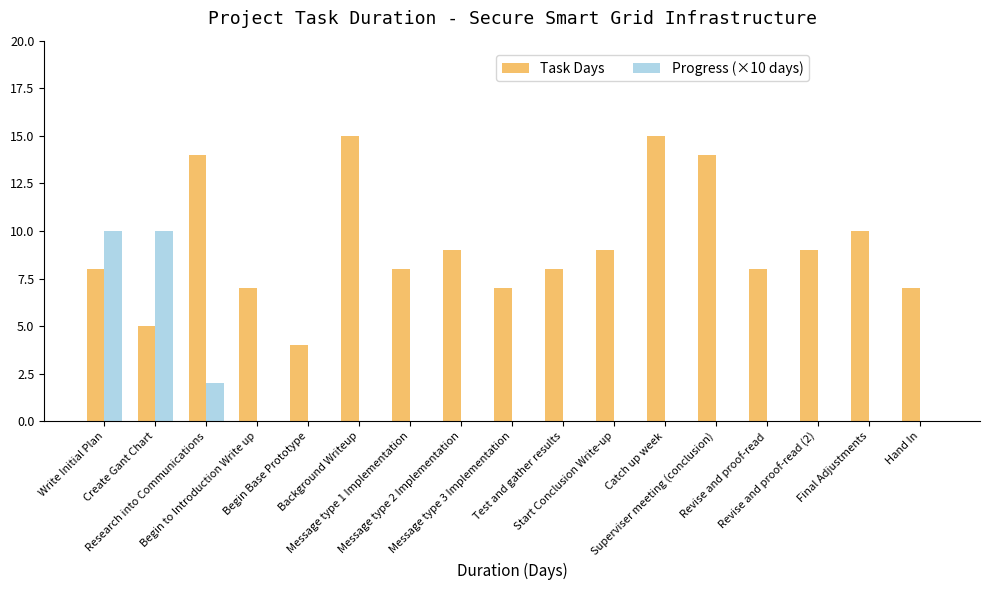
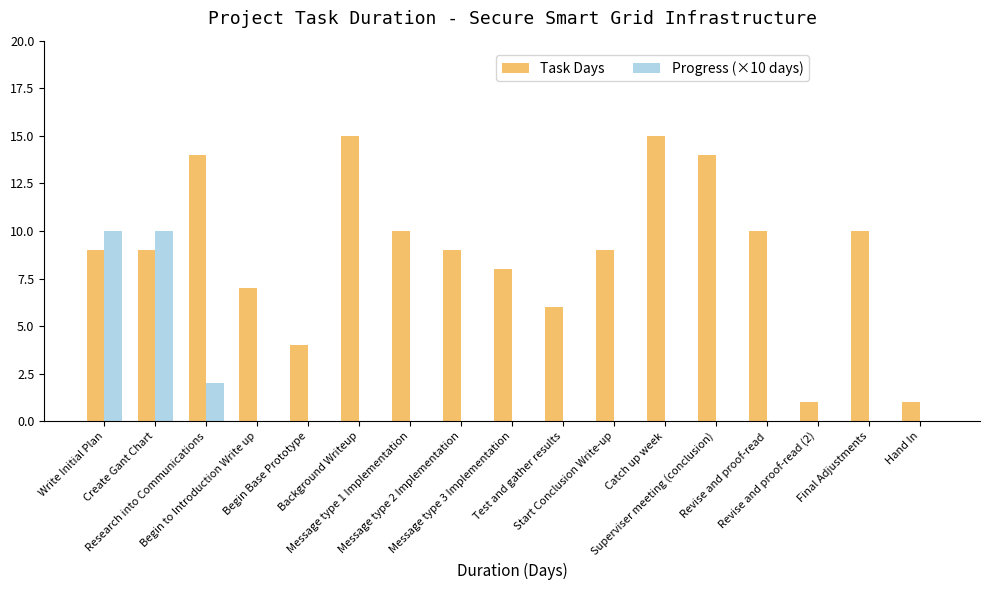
Task Days, Write Initial Plan: 8 -> 9
Task Days, Create Gant Chart: 5 -> 9
Task Days, Message type 1 Implementation: 8 -> 10
Task Days, Message type 3 Implementation: 7 -> 8
Task Days, Test and gather results: 8 -> 6
Task Days, Revise and proof-read: 8 -> 10
Task Days, Revise and proof-read (2): 9 -> 1
Task Days, Hand In: 7 -> 1
